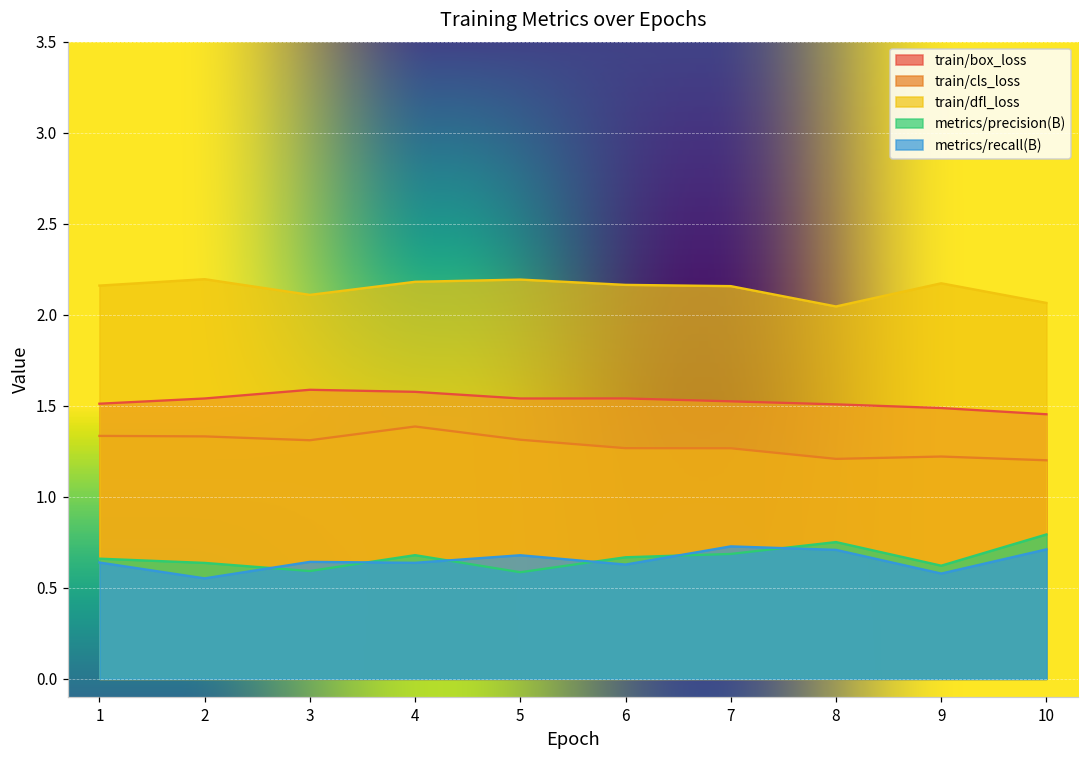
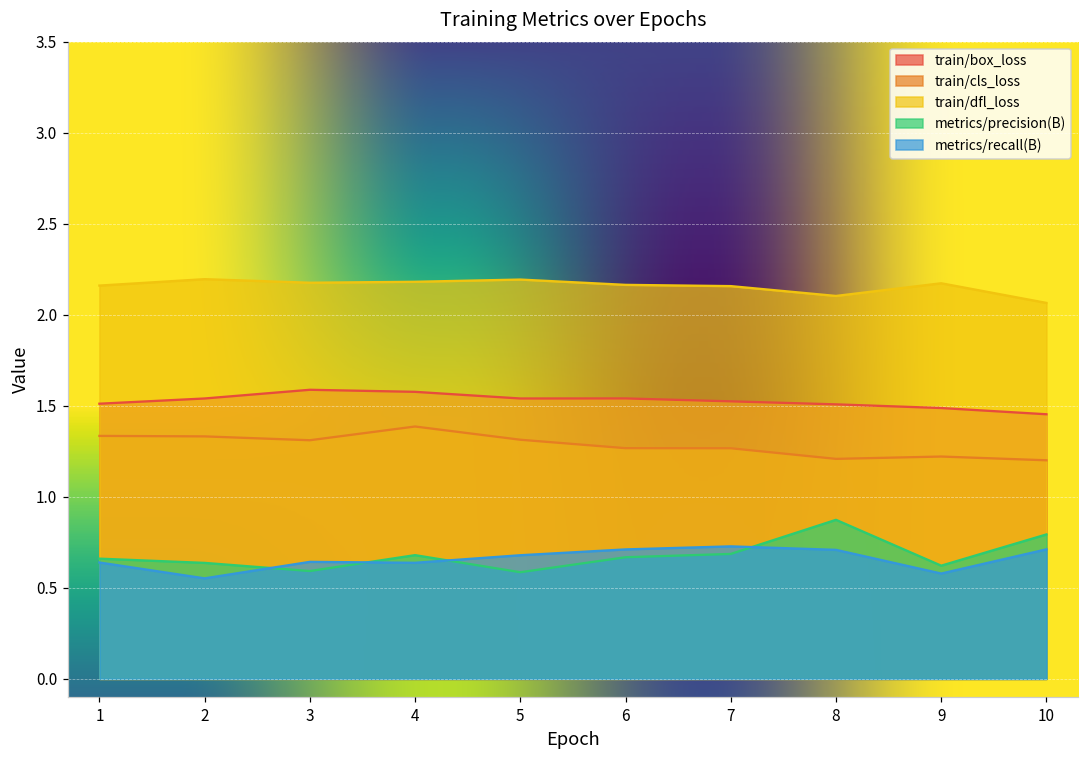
train/dfl_loss, 3: 2.11 -> 2.18
metrics/recall(B), 6: 0.63 -> 0.71
train/dfl_loss, 8: 2.05 -> 2.10
metrics/precision(B), 8: 0.75 -> 0.87
